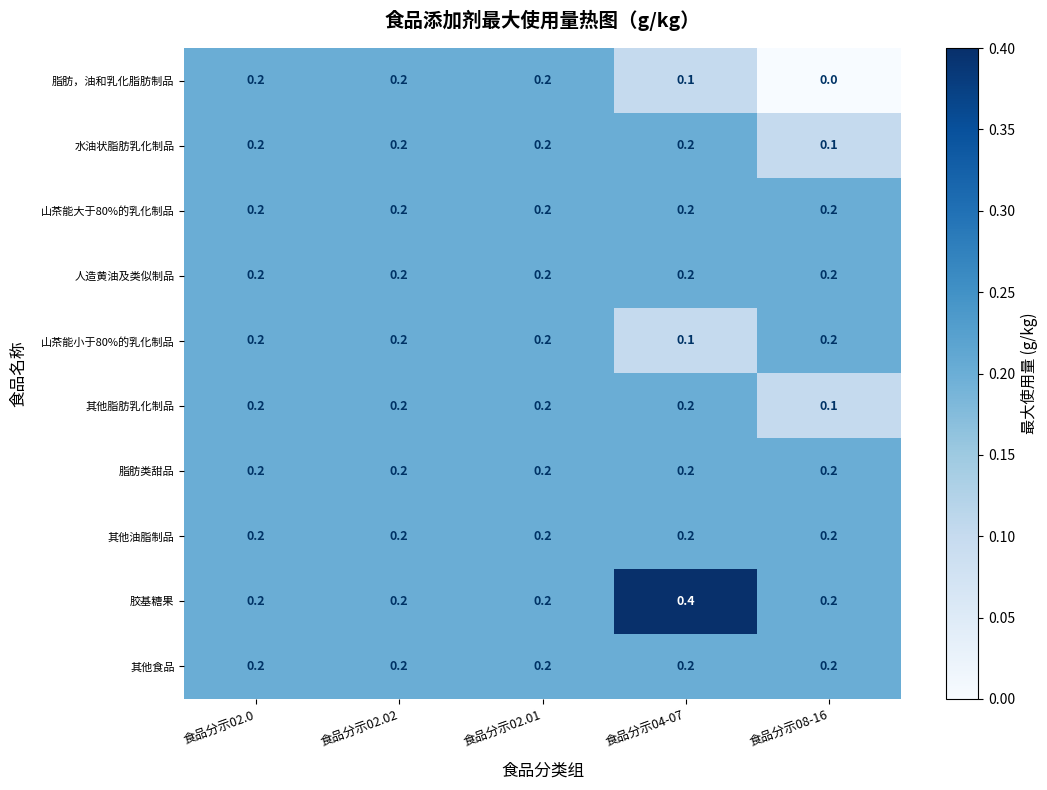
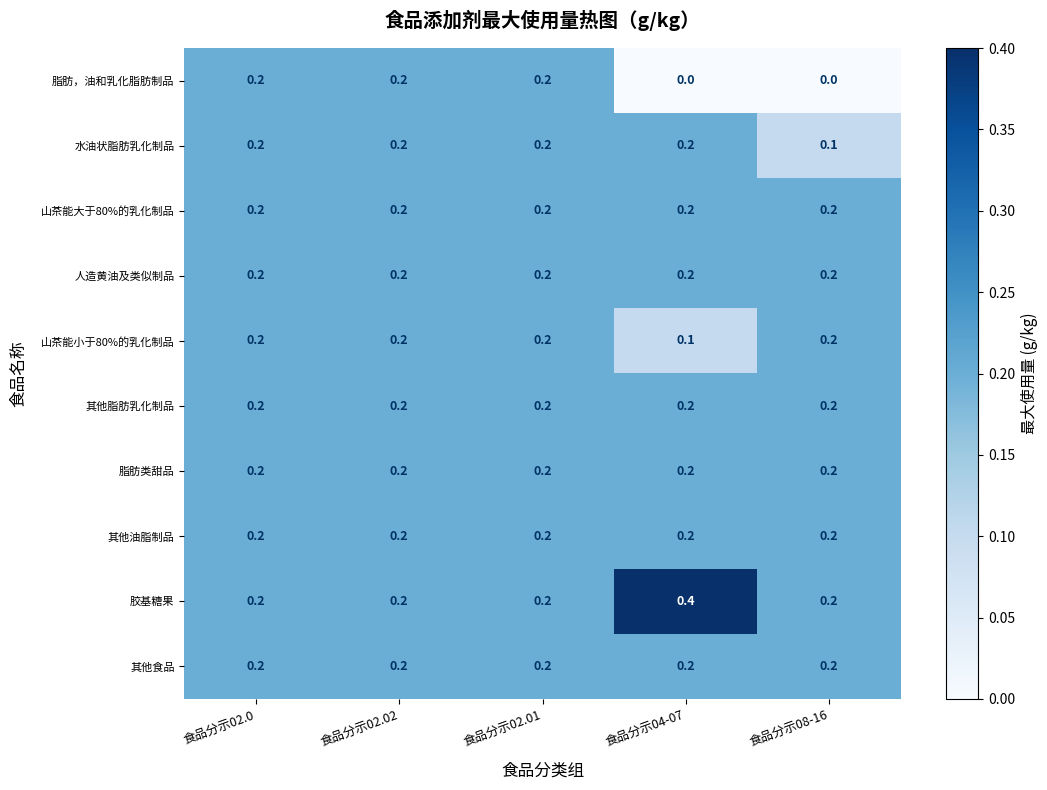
脂肪，油和乳化脂肪制品, 食品分示04-07: 0.1 -> 0.0
其他脂肪乳化制品, 食品分示08-16: 0.1 -> 0.2
